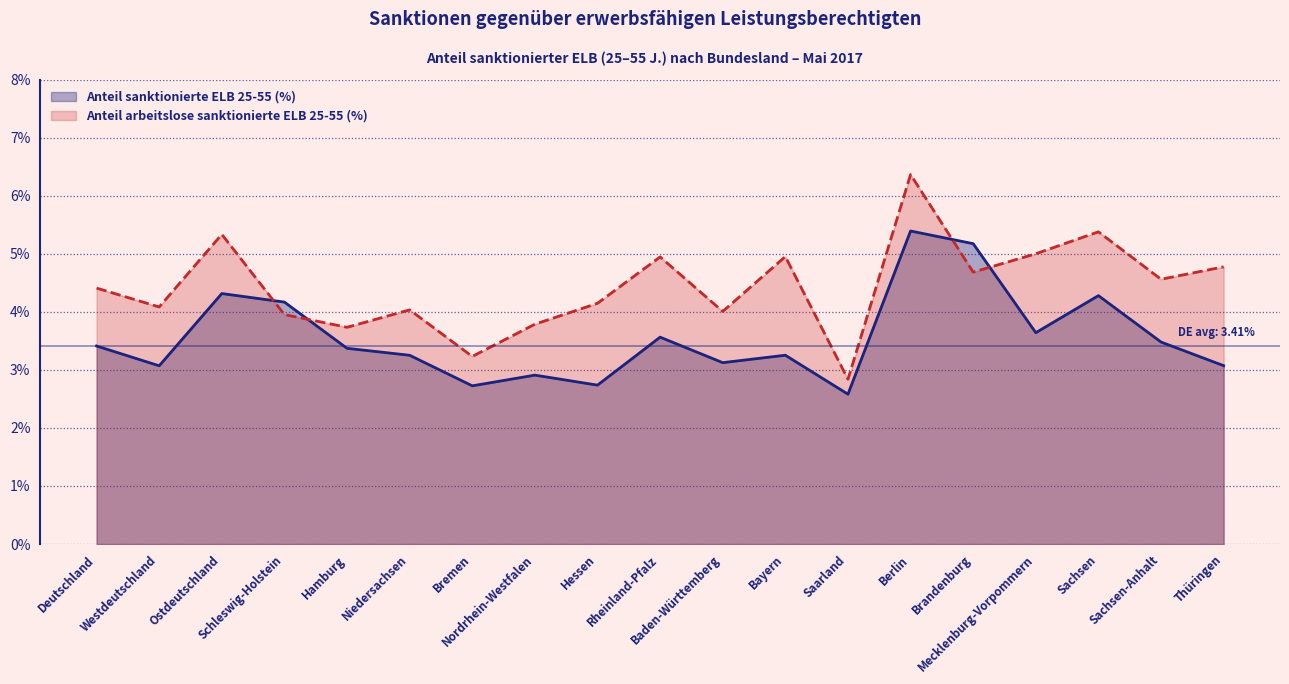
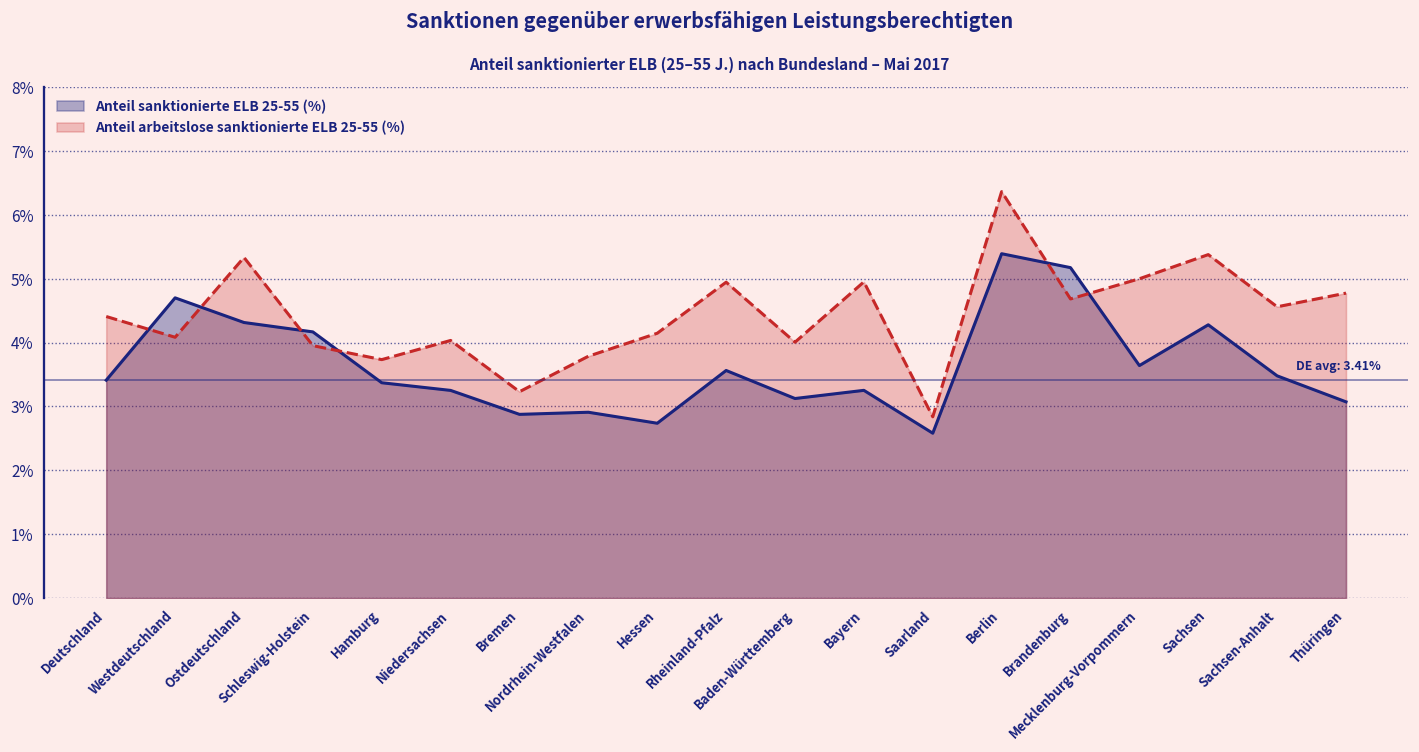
Anteil sanktionierte ELB 25-55 (%), Westdeutschland: 3.1% -> 4.7%
Anteil sanktionierte ELB 25-55 (%), Bremen: 2.7% -> 2.9%
